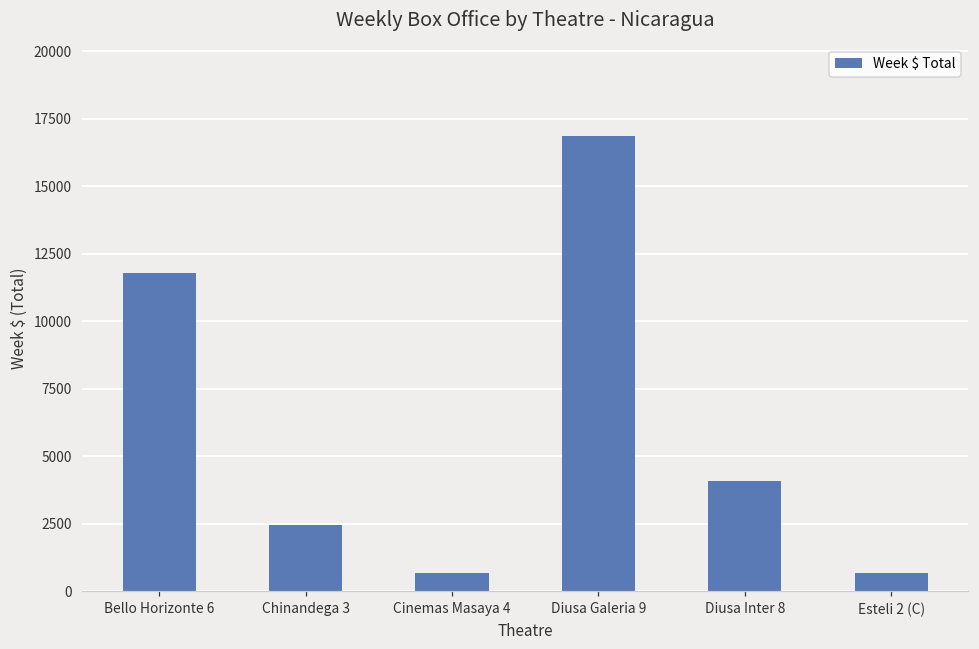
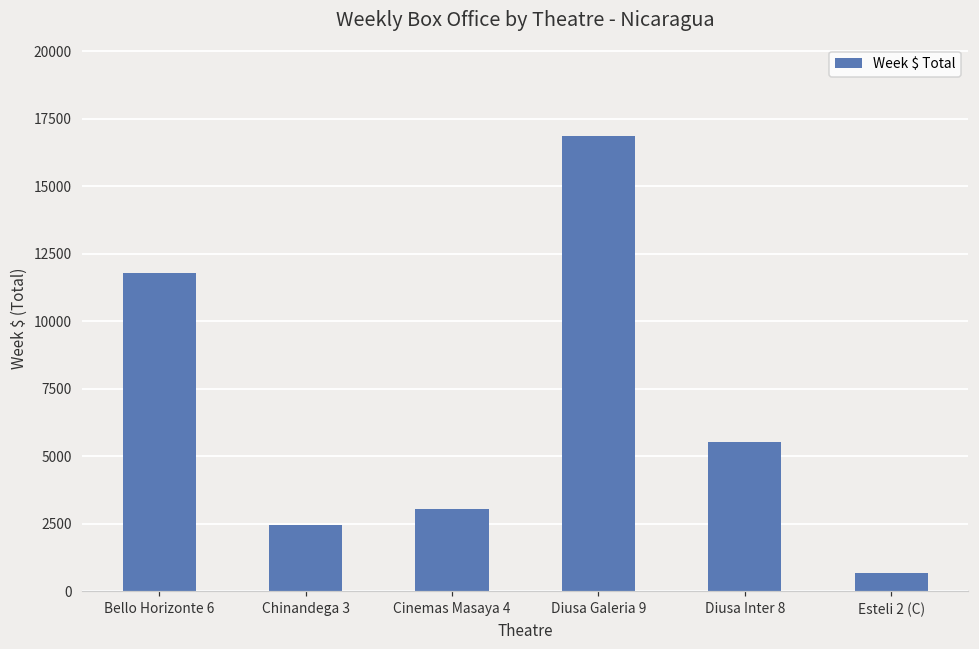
Cinemas Masaya 4: 700 -> 3100
Diusa Inter 8: 4100 -> 5500
